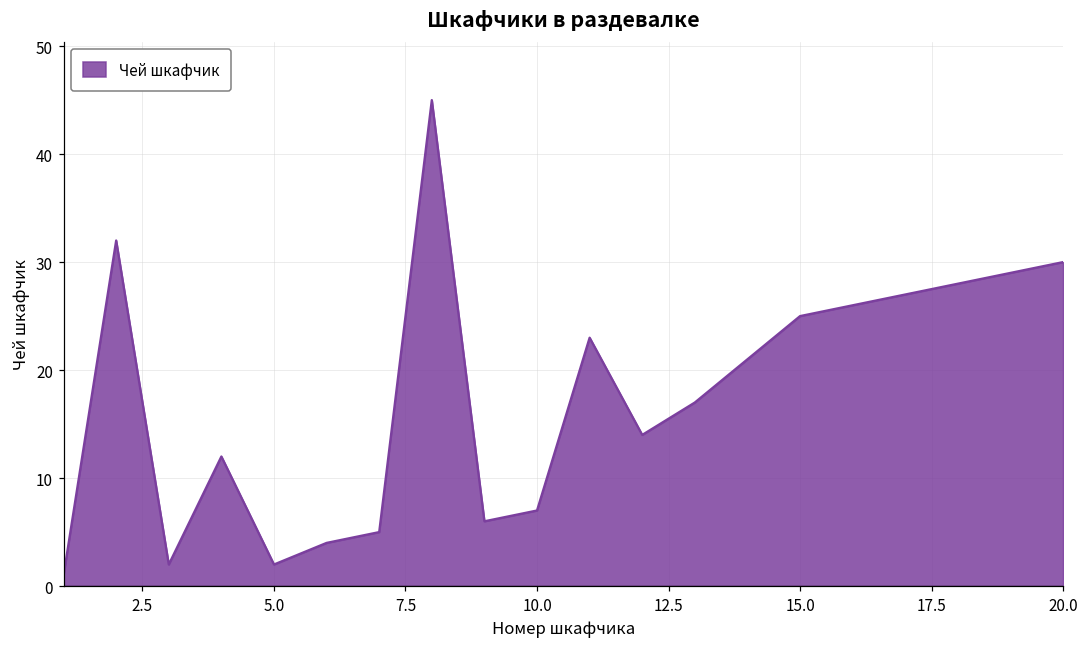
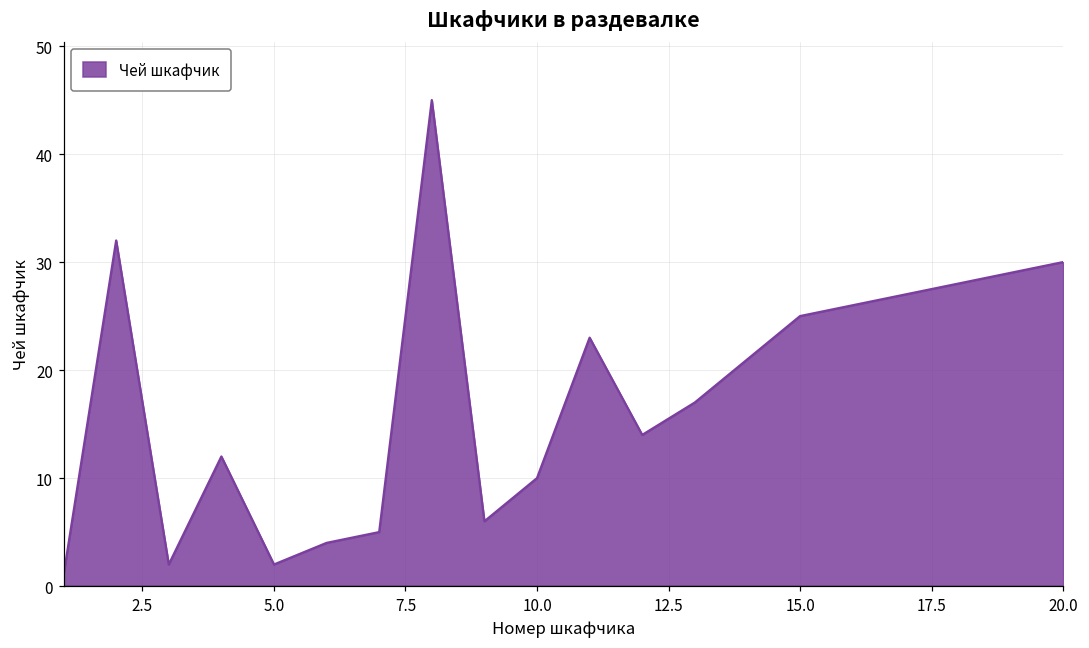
10.0: 7 -> 10
